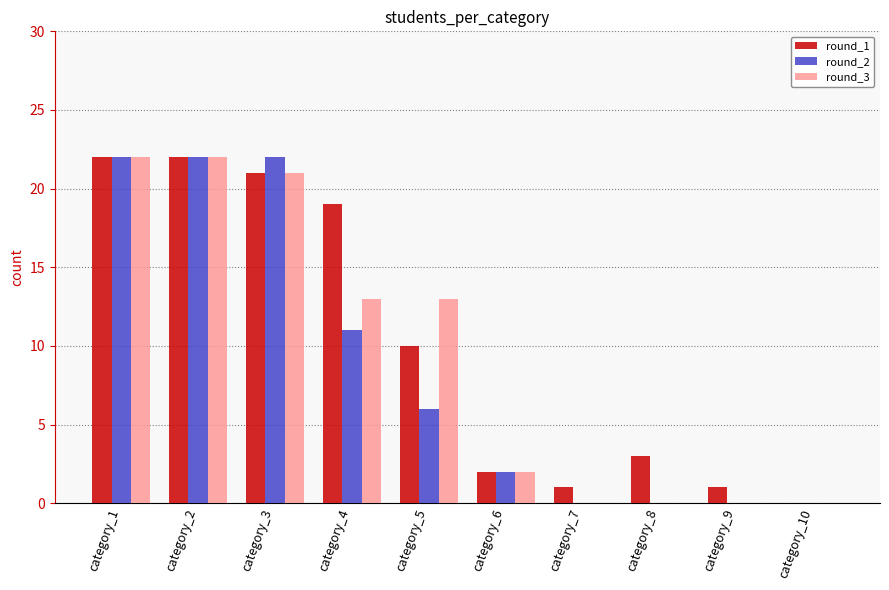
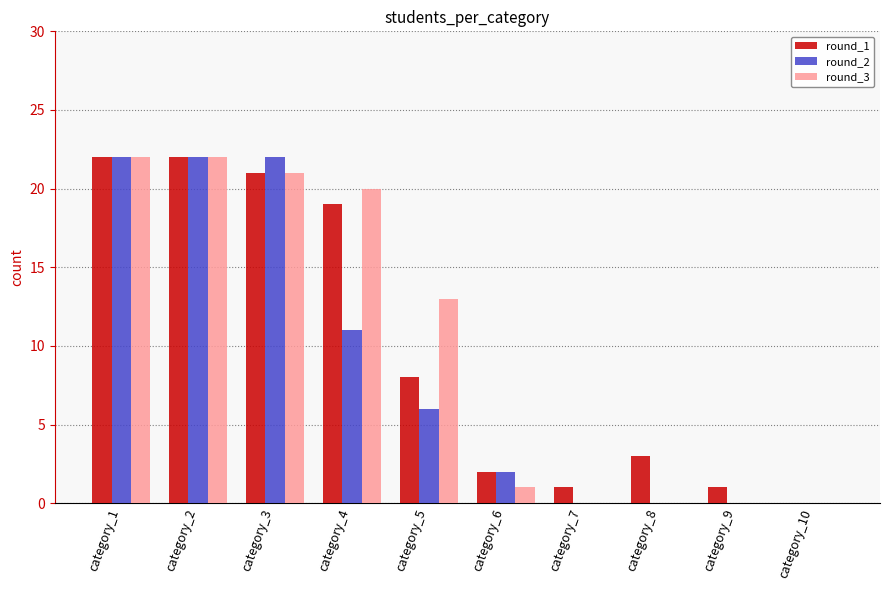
round_3, category_4: 13 -> 20
round_1, category_5: 10 -> 8
round_3, category_6: 2 -> 1
